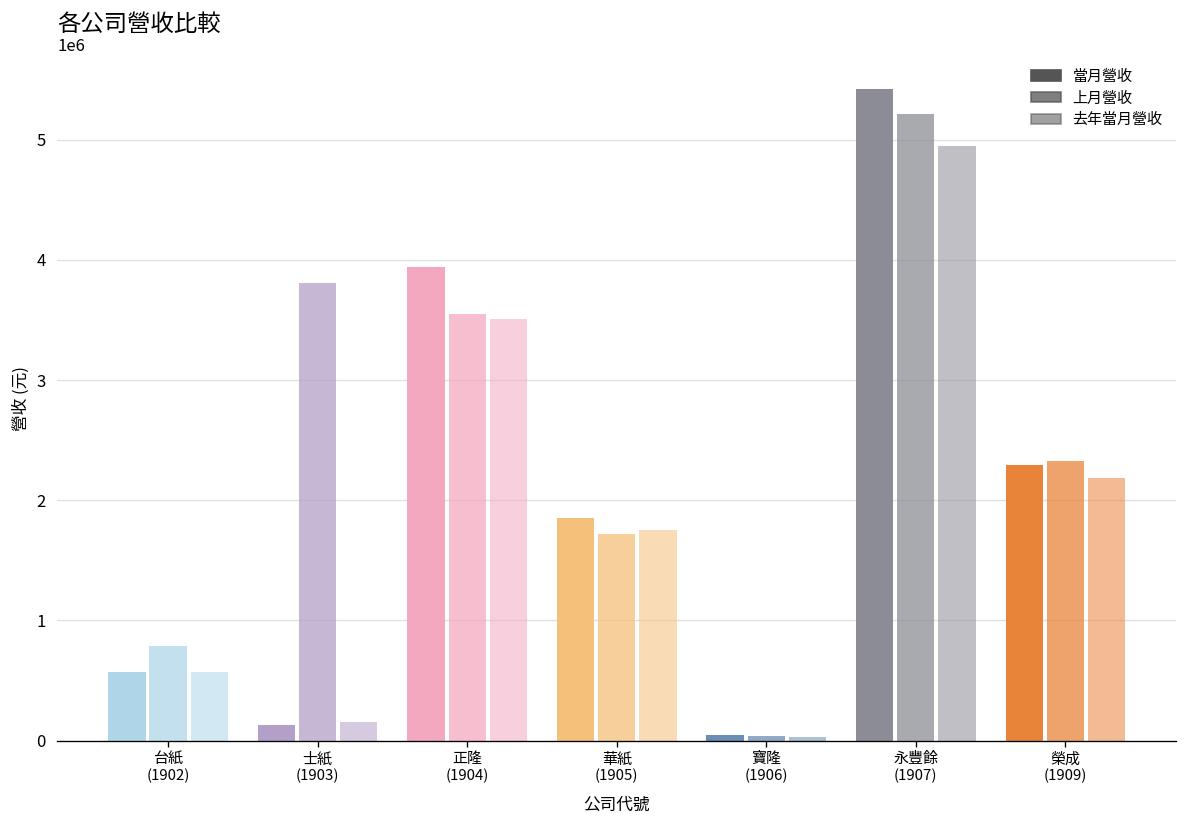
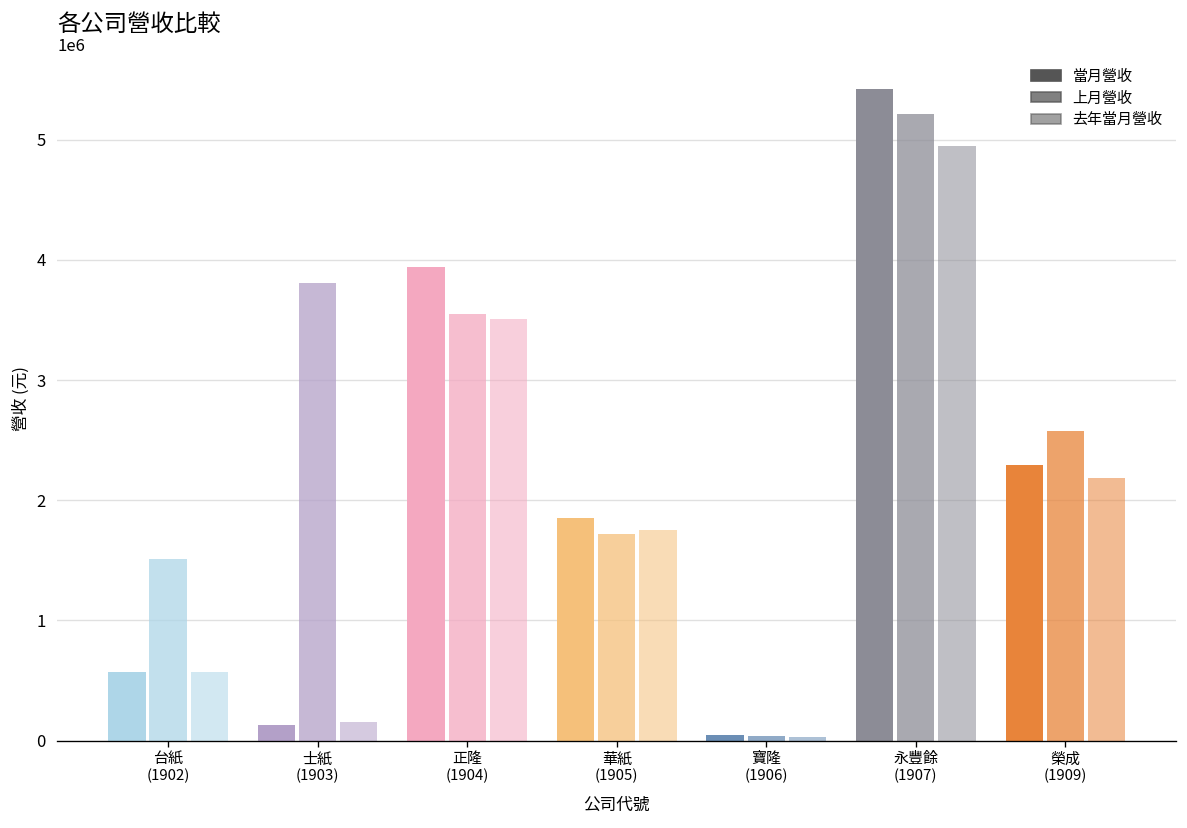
台紙 (1902): 790000 -> 1510000
榮成 (1909): 2330000 -> 2580000
